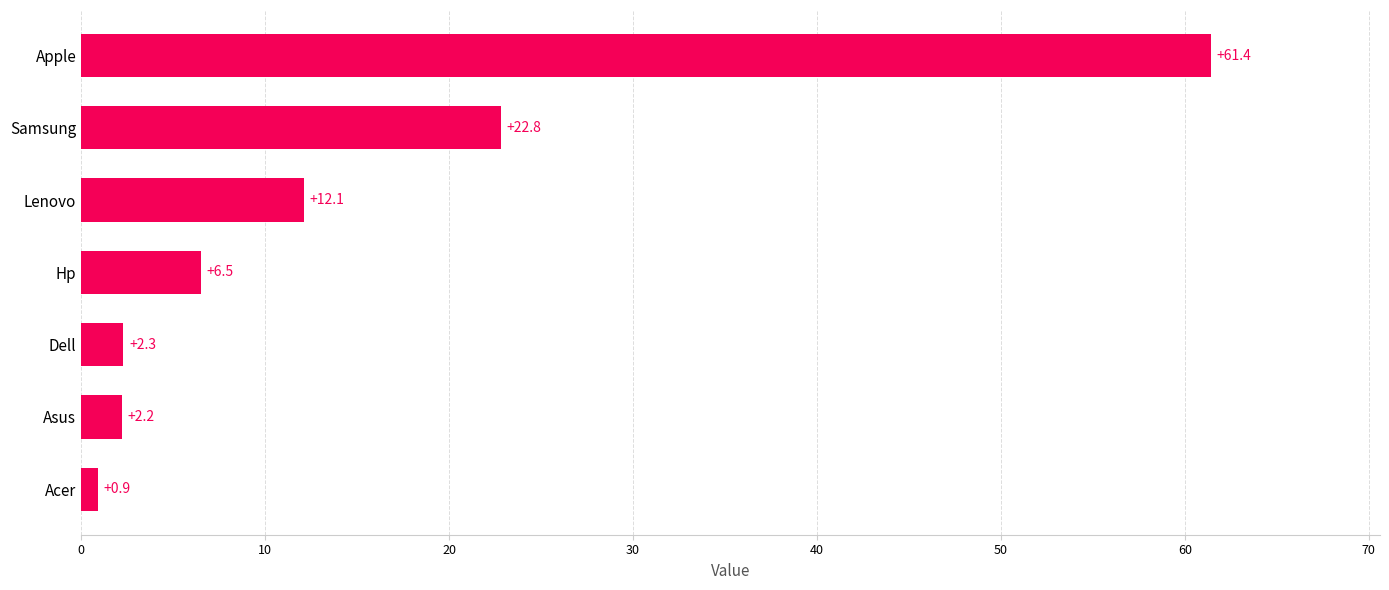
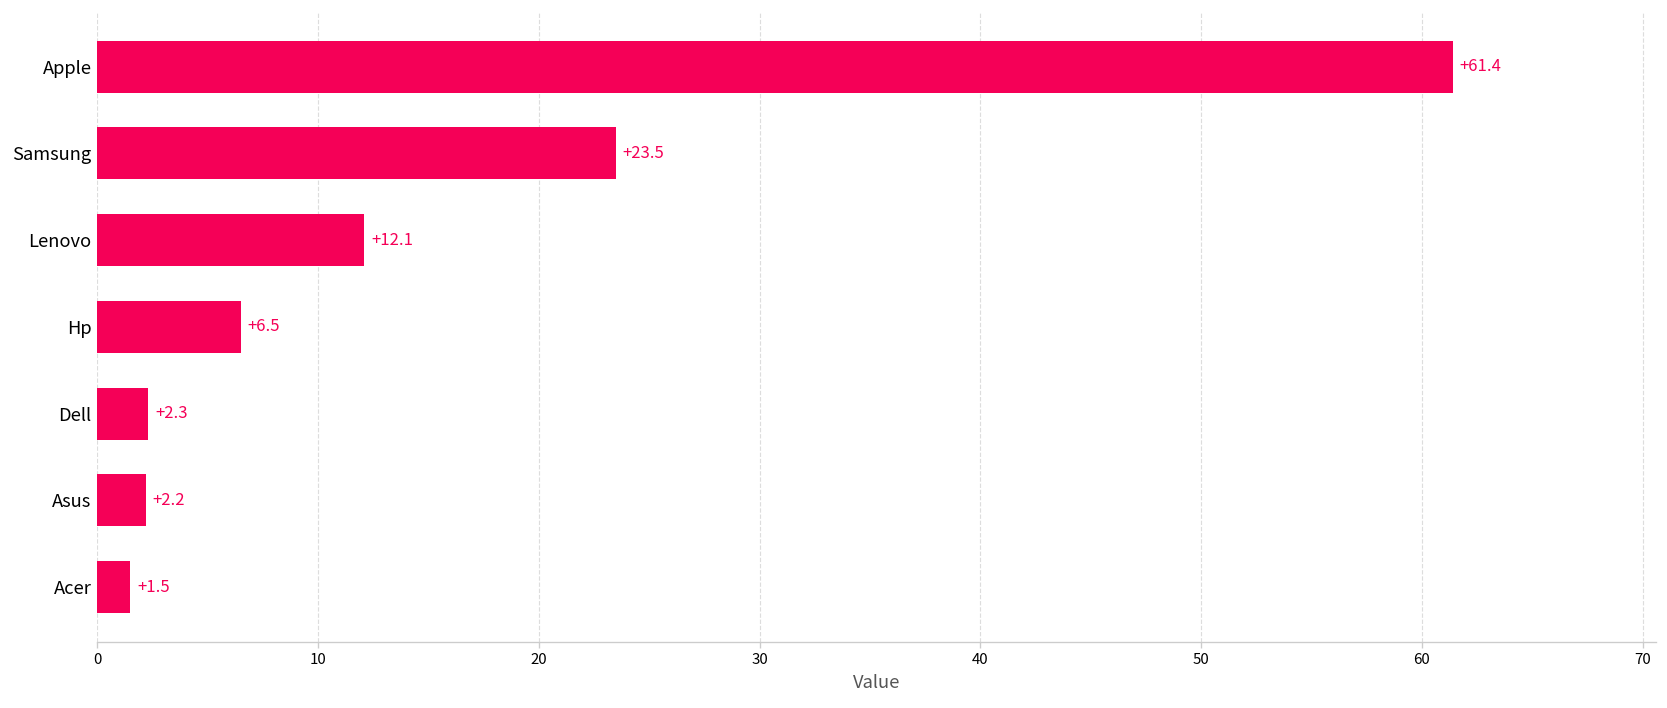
Samsung: +22.8 -> +23.5
Acer: +0.9 -> +1.5
